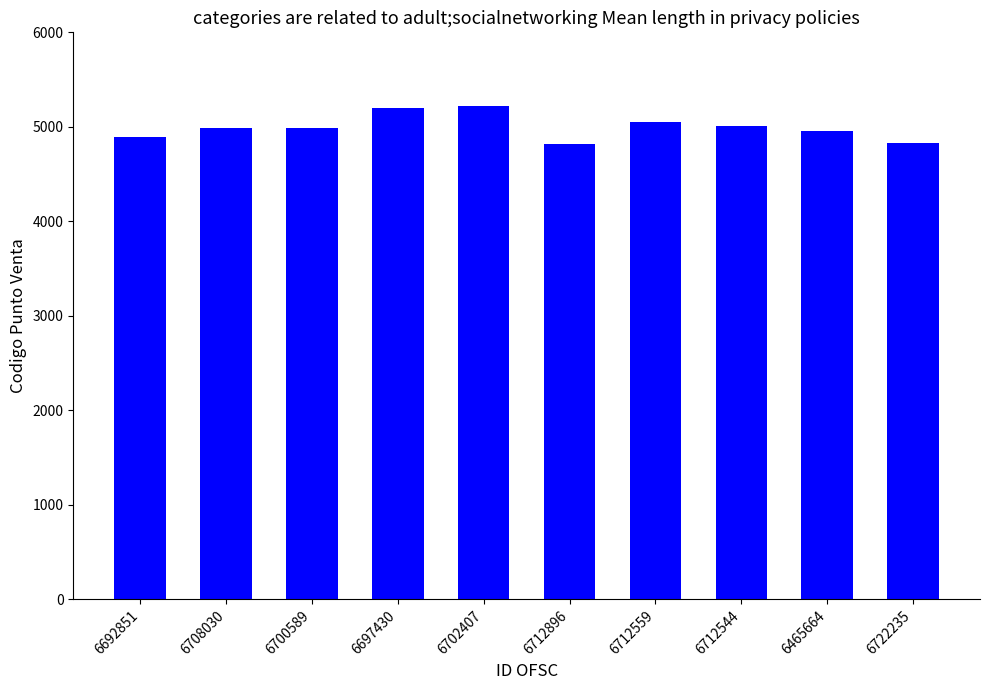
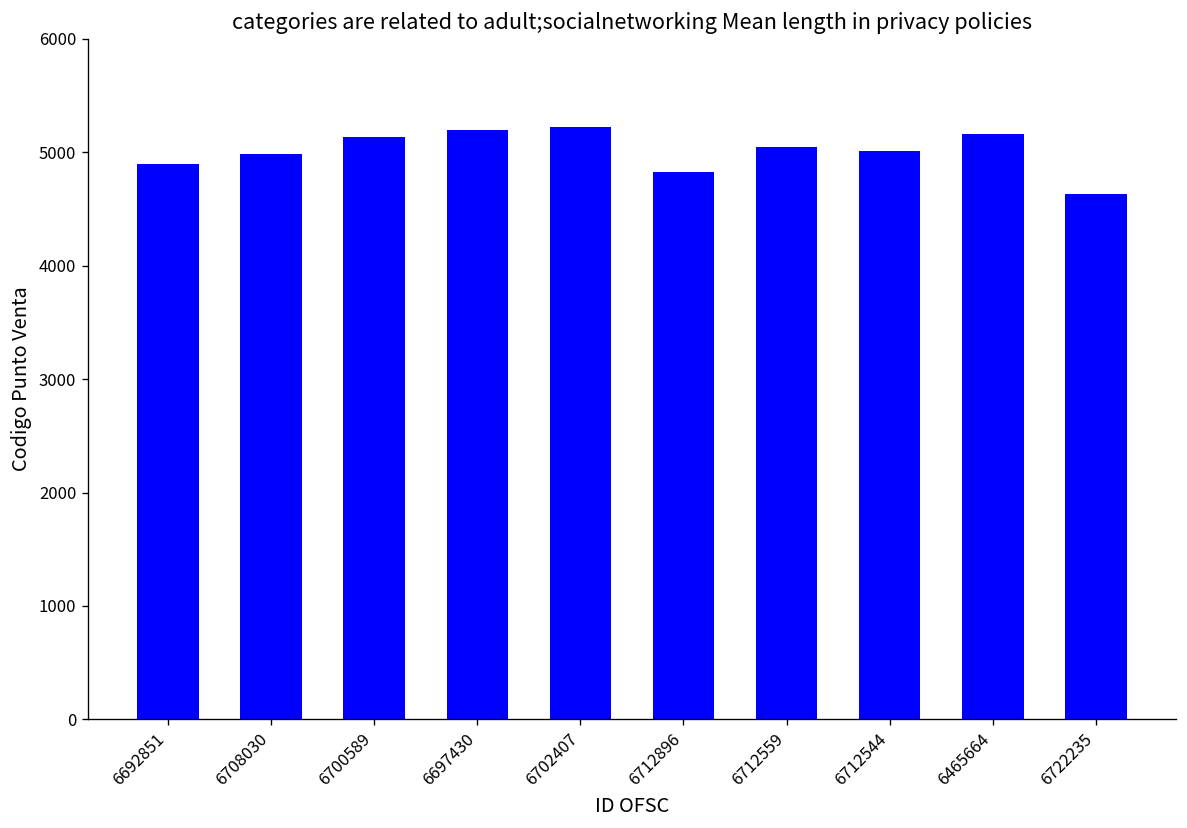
6700589: 5000 -> 5100
6465664: 5000 -> 5200
6722235: 4800 -> 4600
